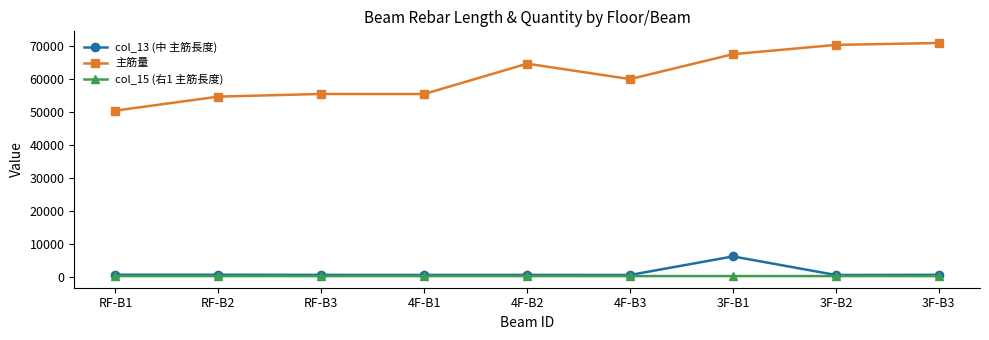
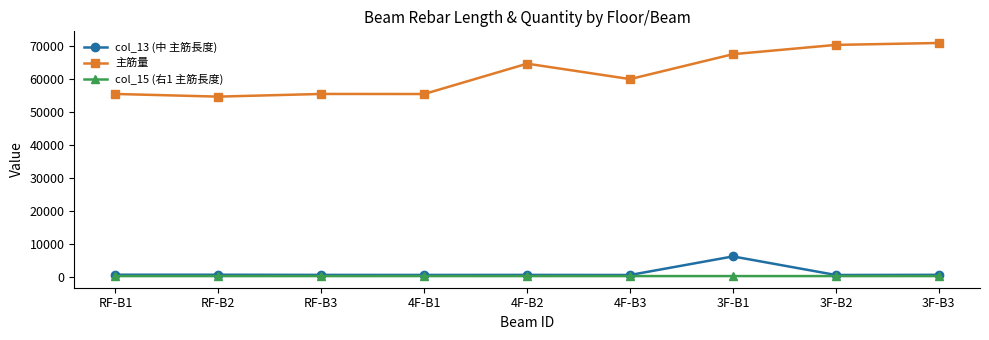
主筋量, RF-B1: 50000 -> 56000
